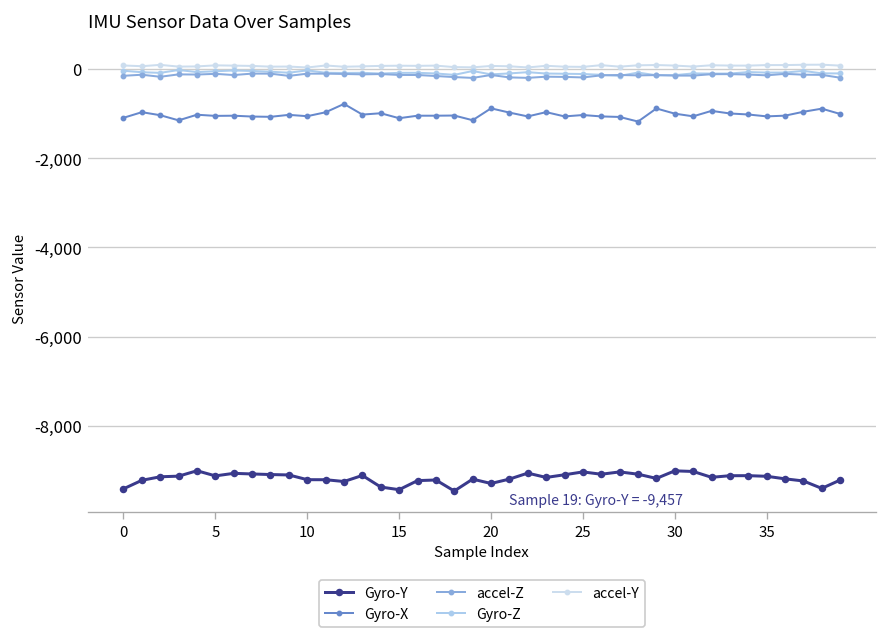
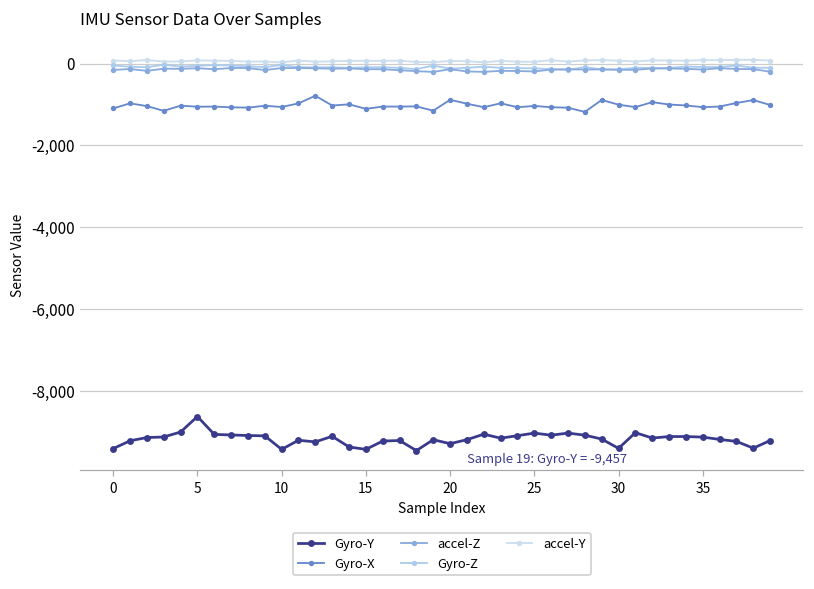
Gyro-Y, 5: -9,100 -> -8,600
Gyro-Y, 10: -9,200 -> -9,400
Gyro-Y, 30: -9,000 -> -9,400
